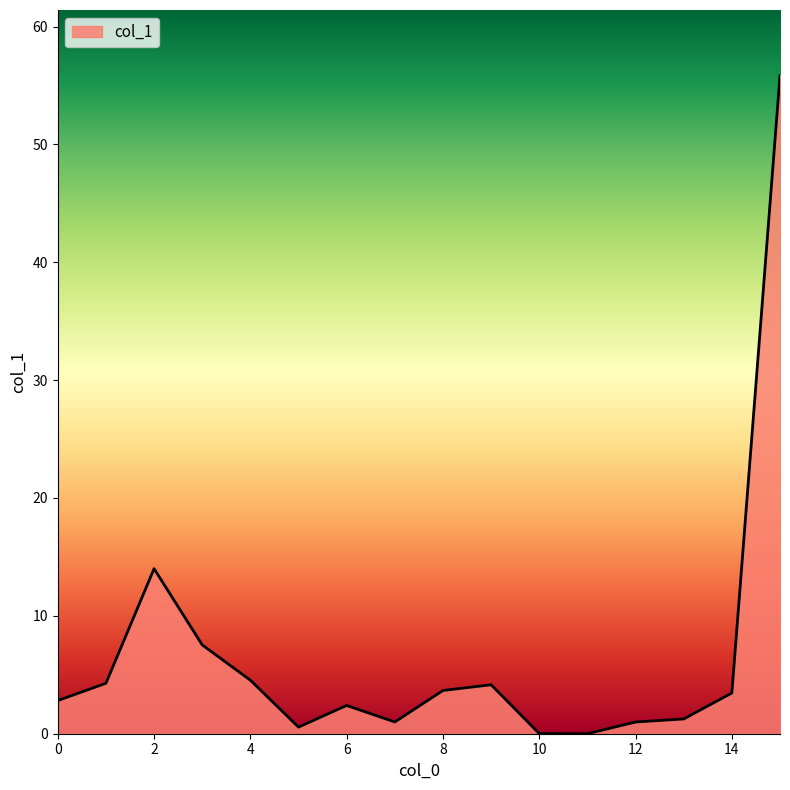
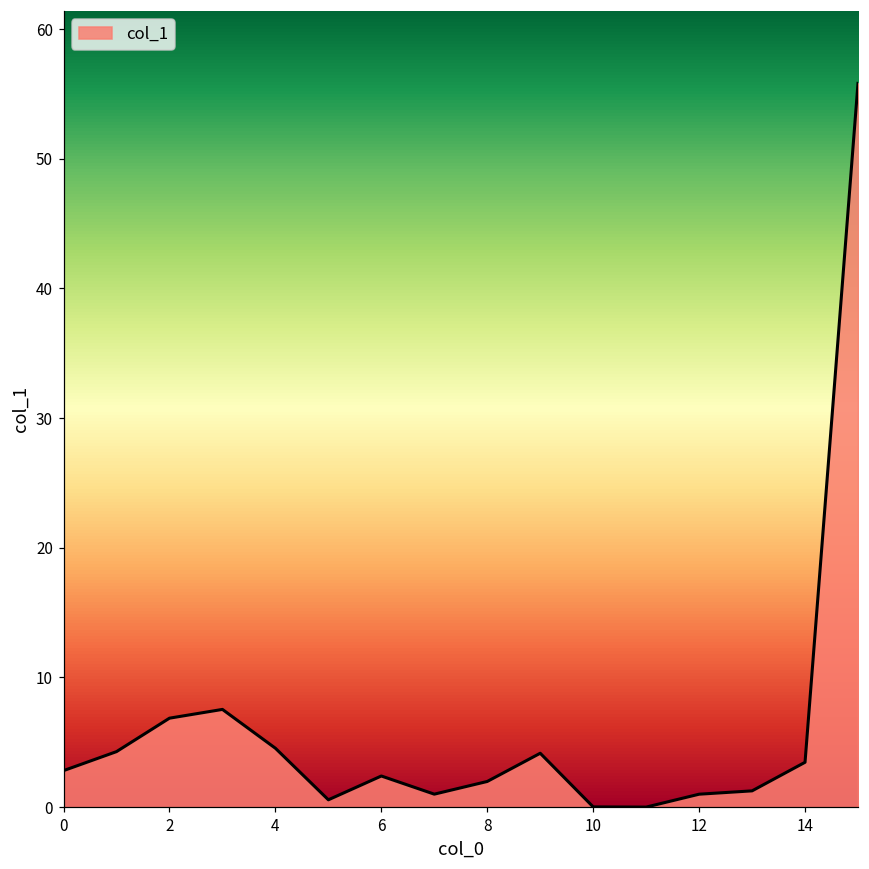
2: 14.0 -> 6.9
8: 3.7 -> 2.0
